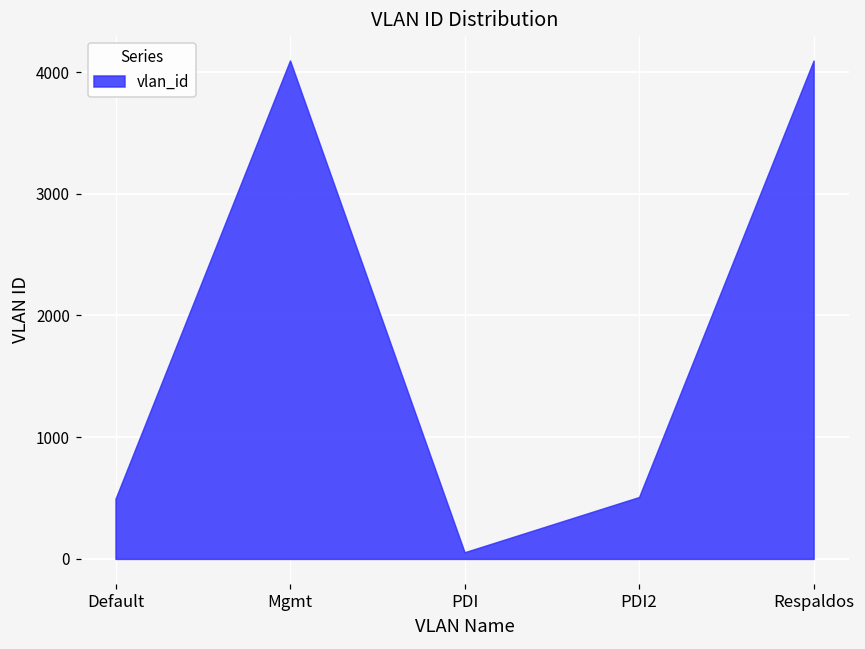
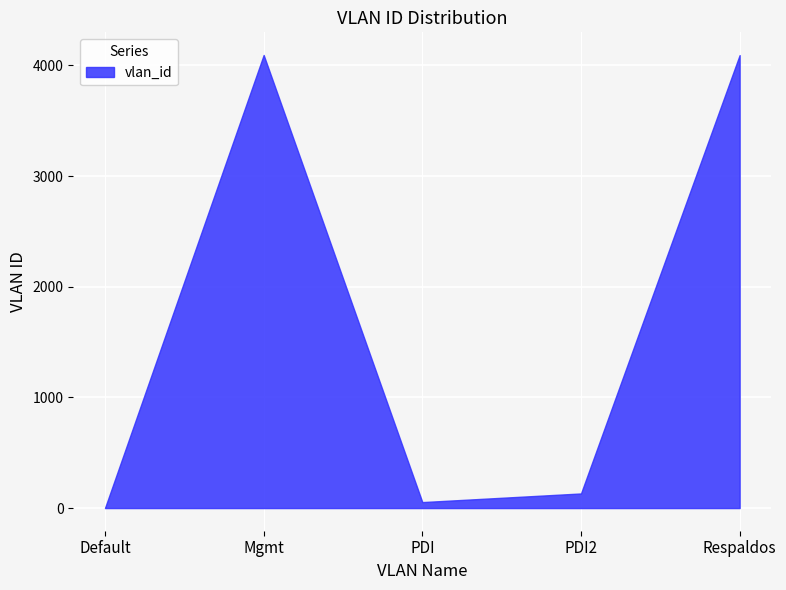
Default: 490 -> 0
PDI2: 510 -> 130
